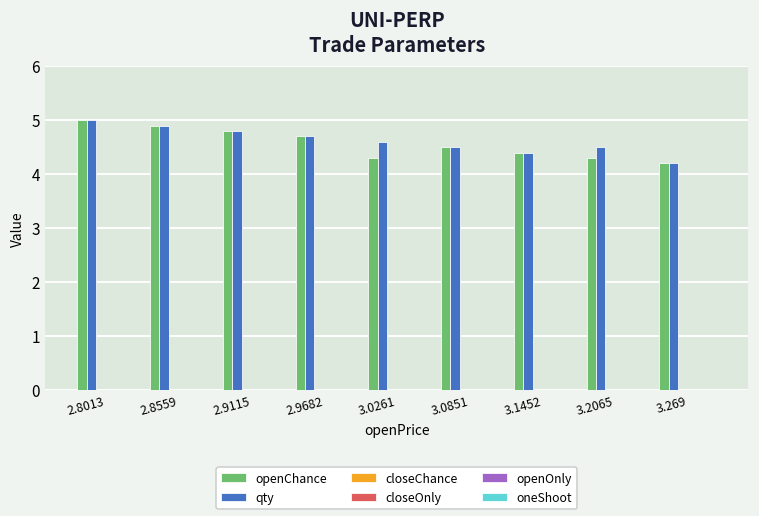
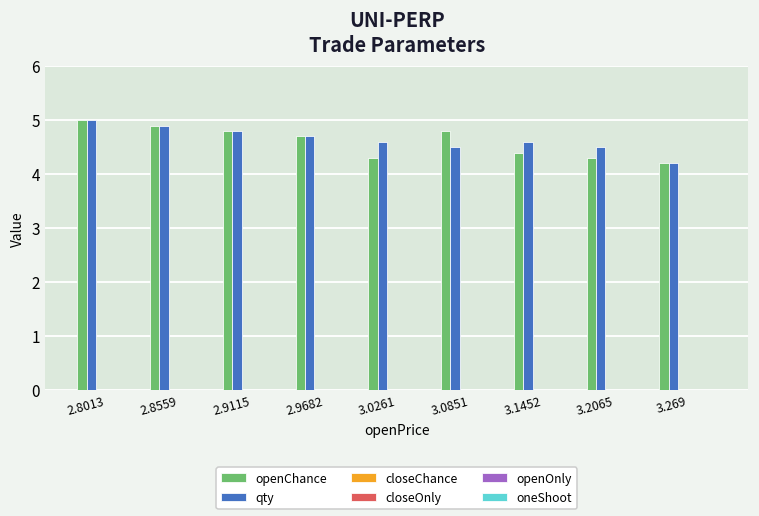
openChance, 3.0851: 4.5 -> 4.8
qty, 3.1452: 4.4 -> 4.6
